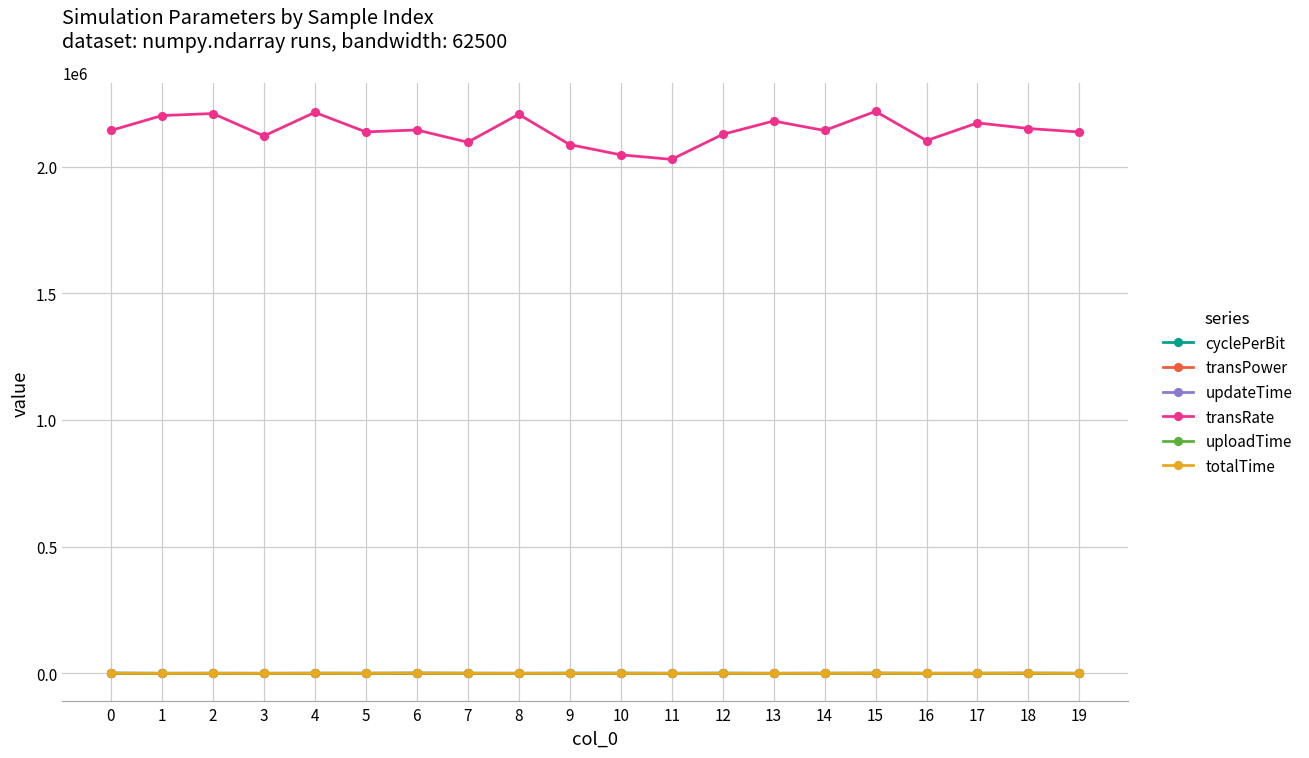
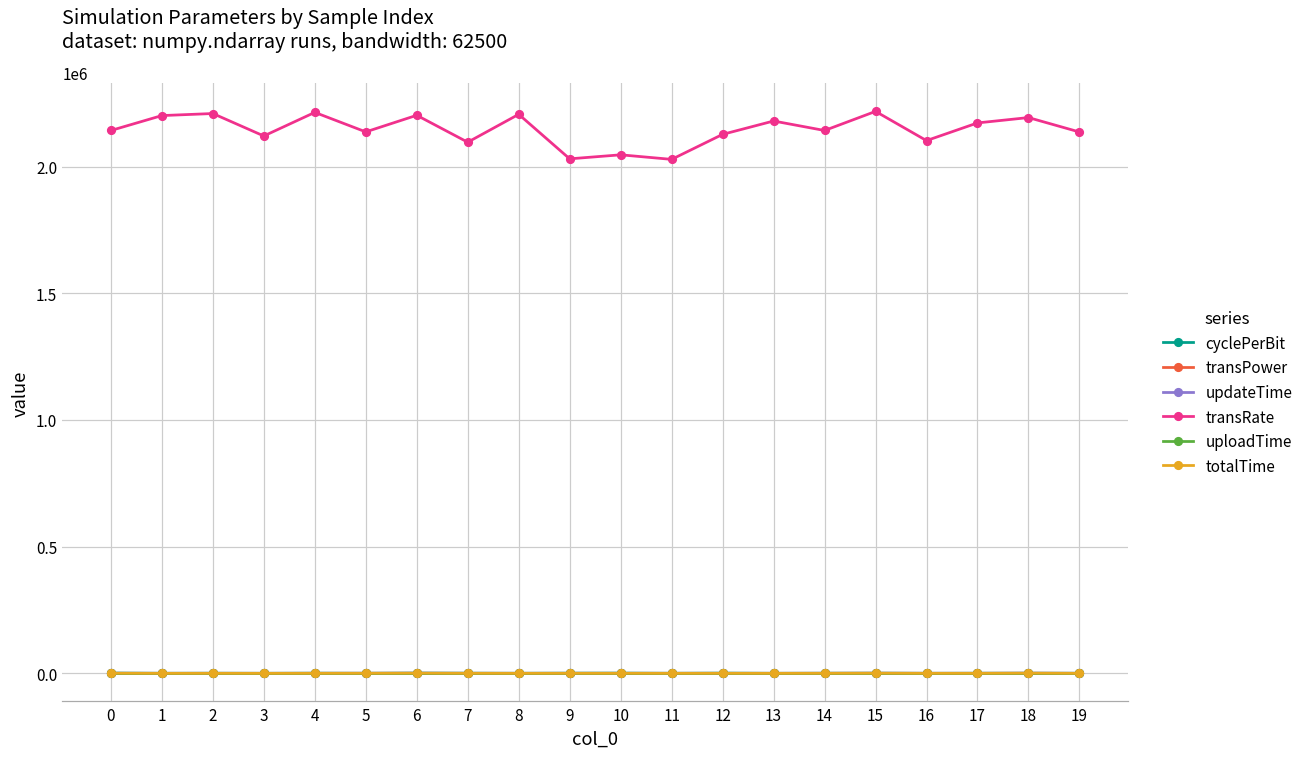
transRate, 6: 2140000 -> 2200000
transRate, 9: 2090000 -> 2030000
transRate, 18: 2150000 -> 2190000
